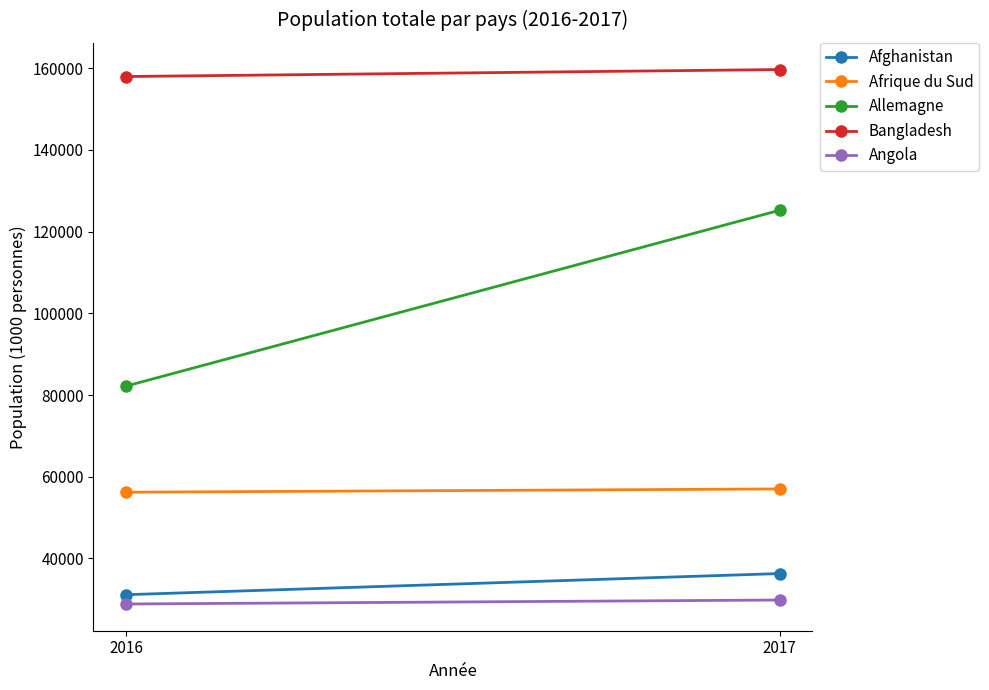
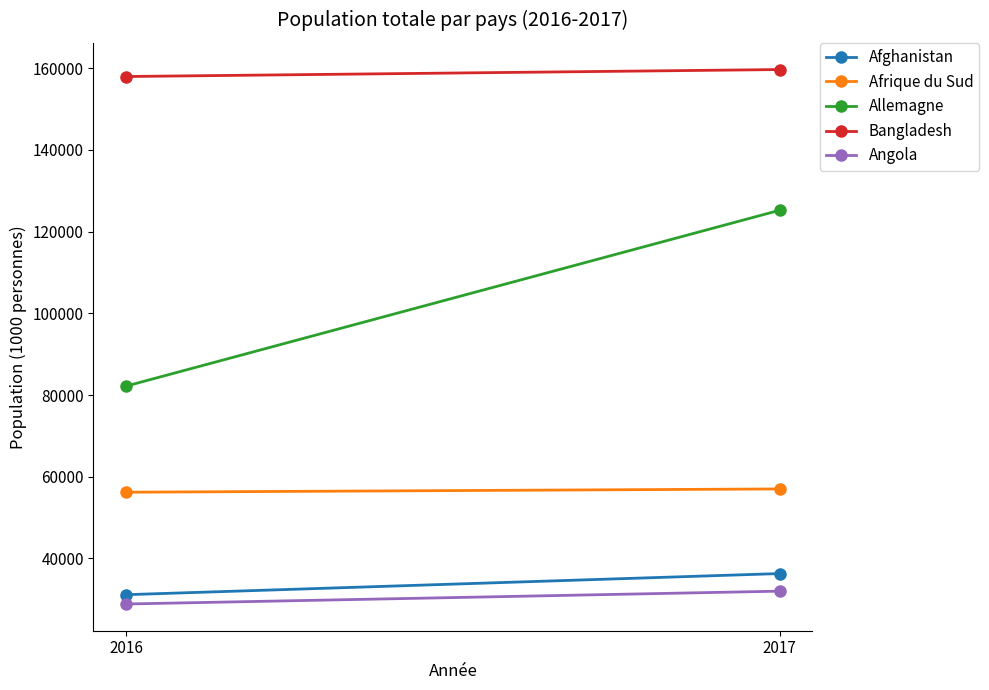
Angola, 2017: 30000 -> 32000
